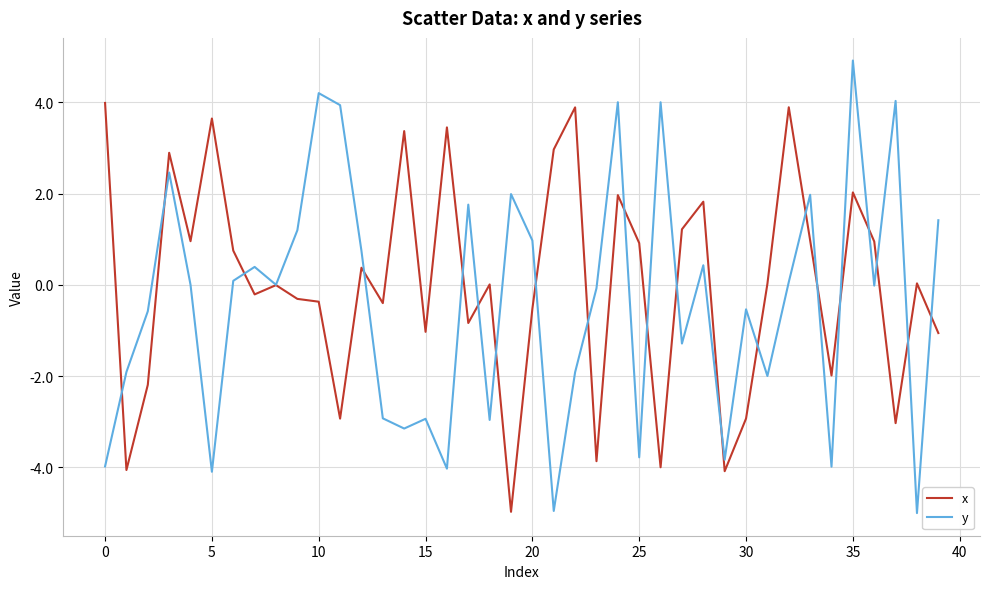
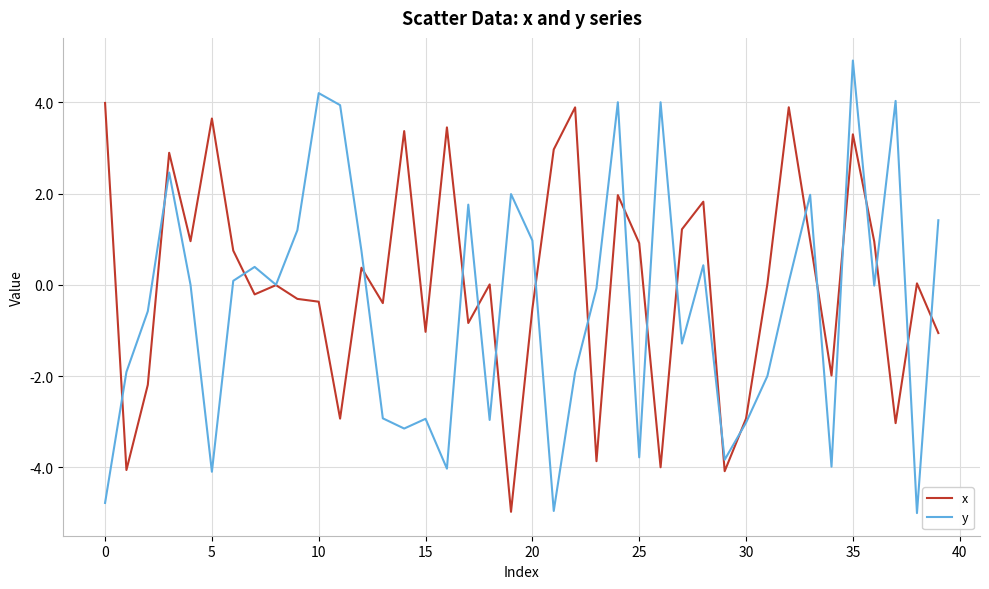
y, 0: -4.0 -> -4.8
y, 30: -0.5 -> -3.0
x, 35: 2.0 -> 3.3
